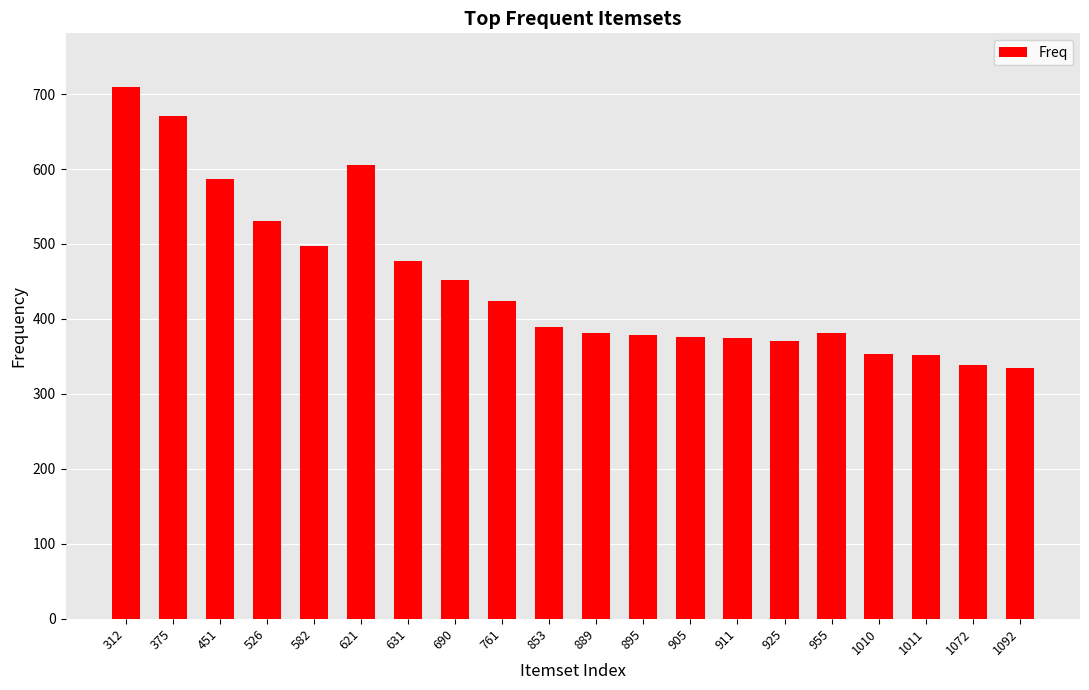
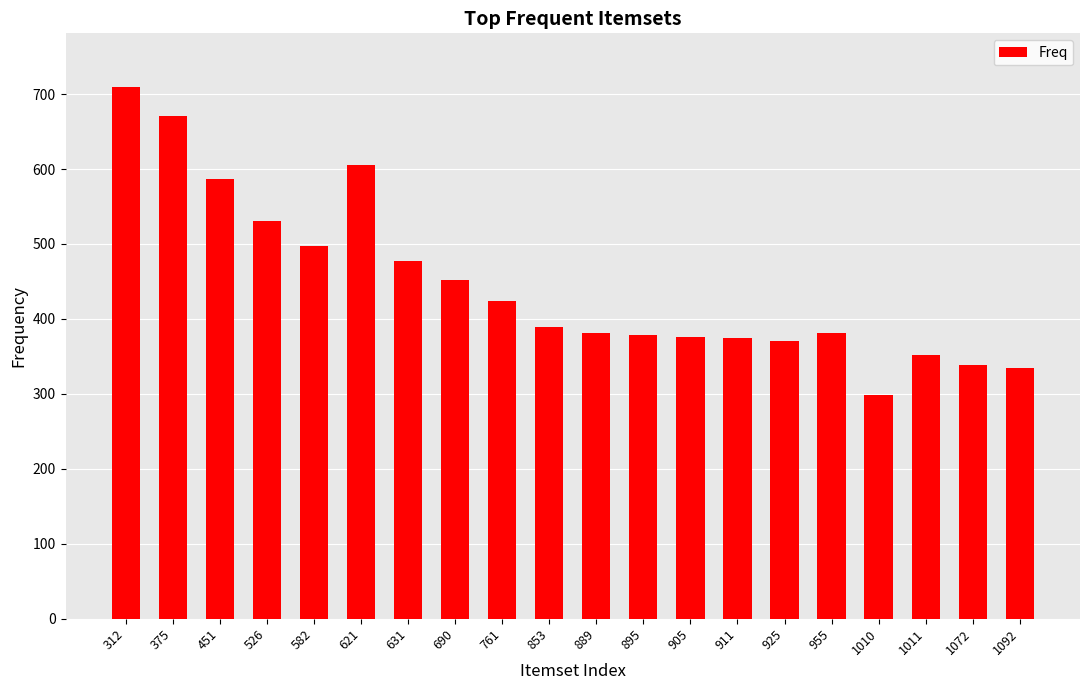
1010: 350 -> 300
